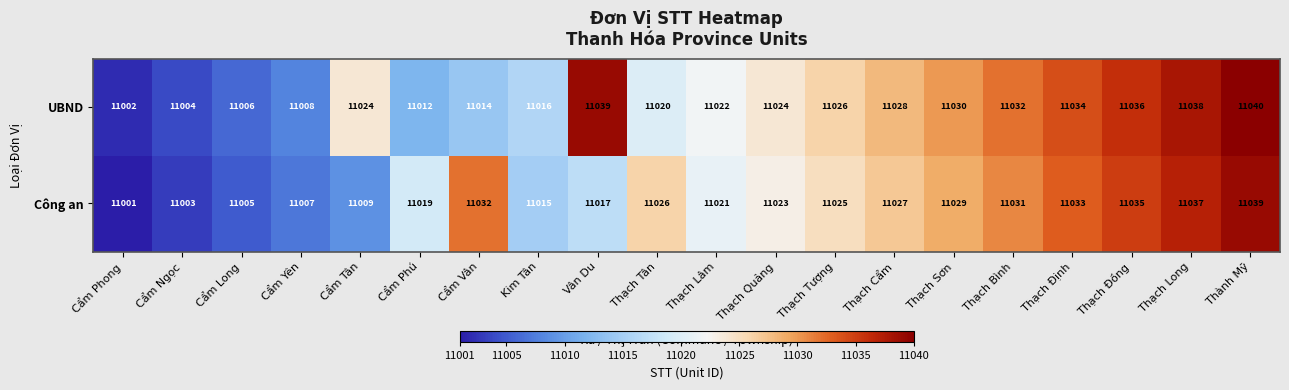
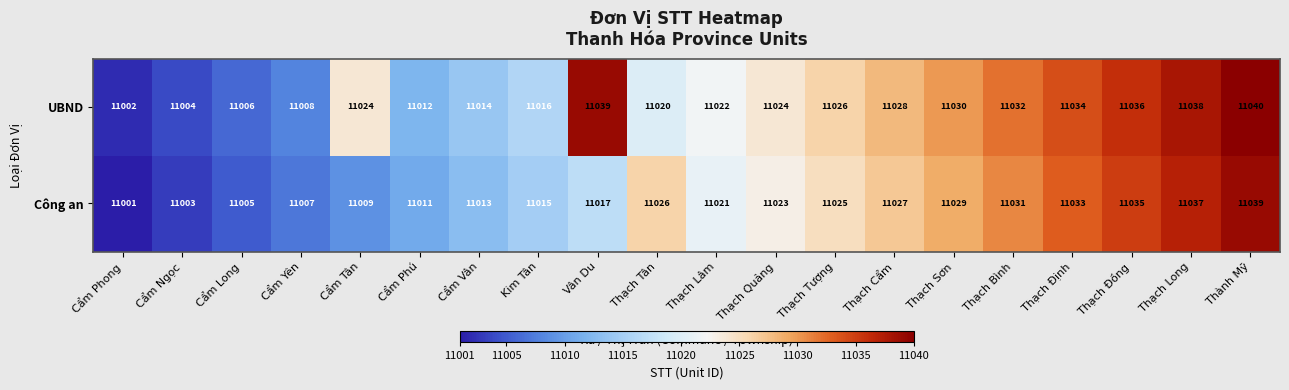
Công an, Cẩm Phú: 11019 -> 11011
Công an, Cẩm Vân: 11032 -> 11013
